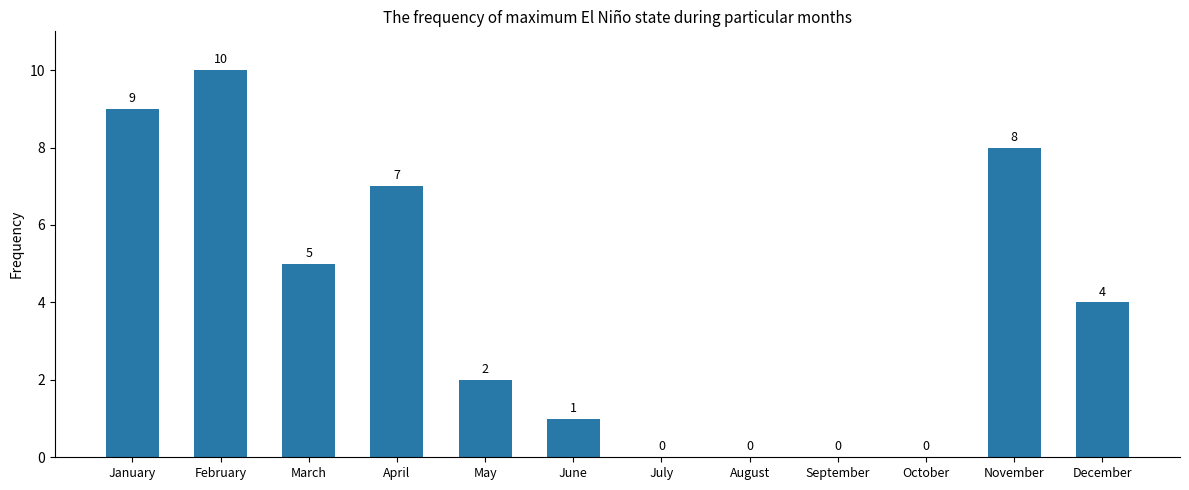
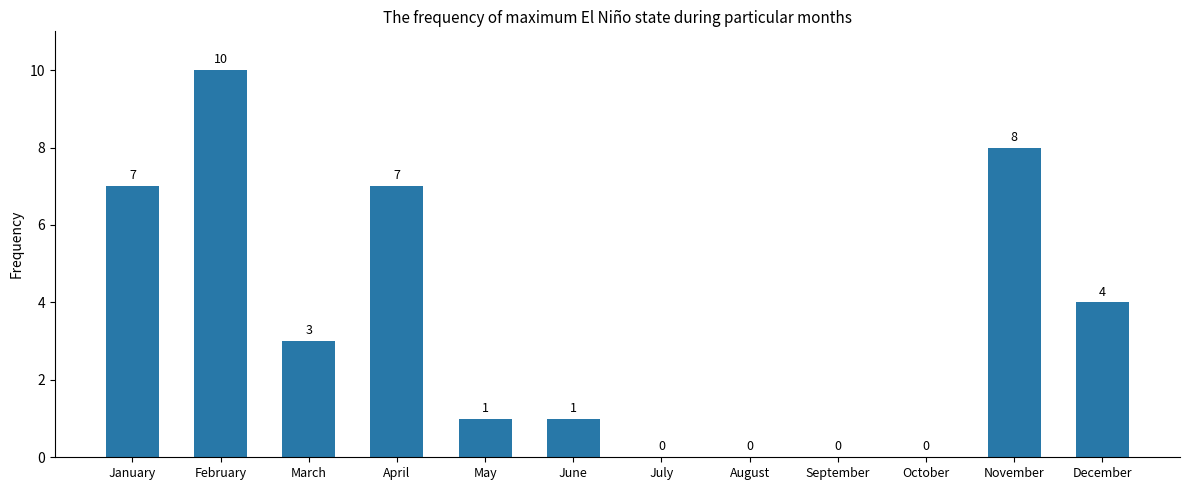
January: 9 -> 7
March: 5 -> 3
May: 2 -> 1
